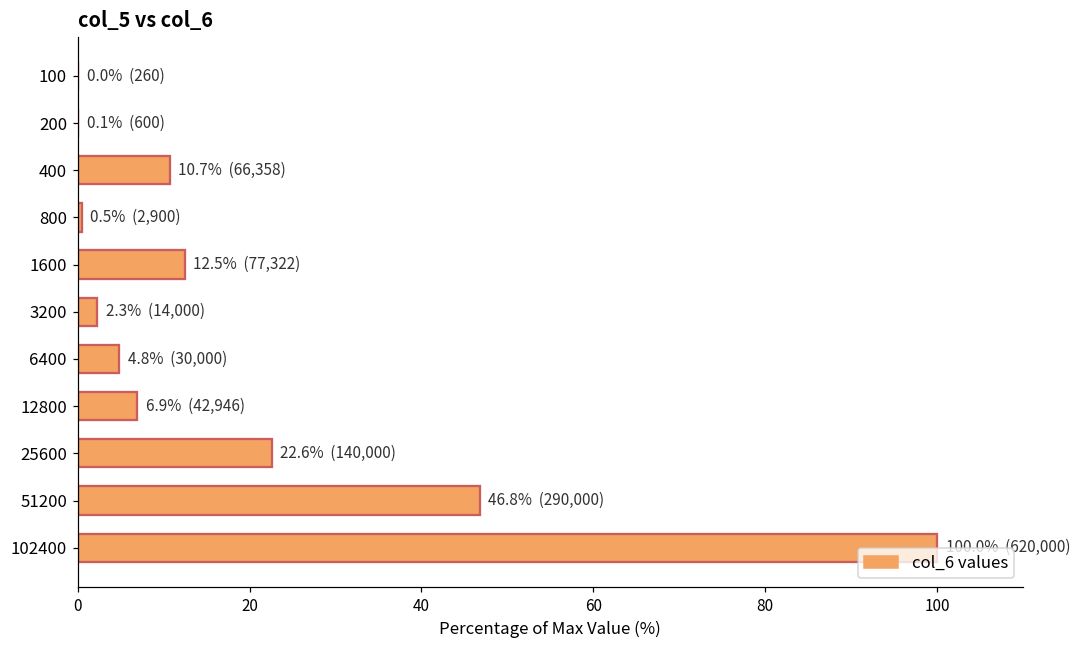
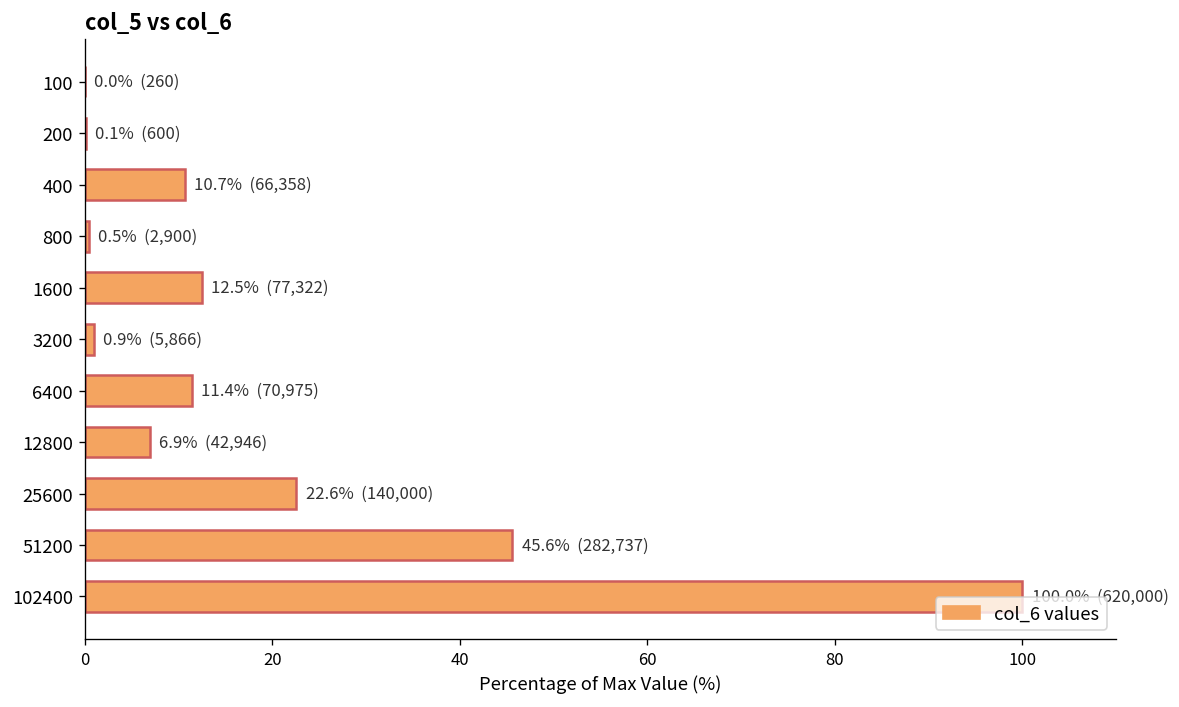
3200: 2.3% (14,000) -> 0.9% (5,866)
6400: 4.8% (30,000) -> 11.4% (70,975)
51200: 46.8% (290,000) -> 45.6% (282,737)
